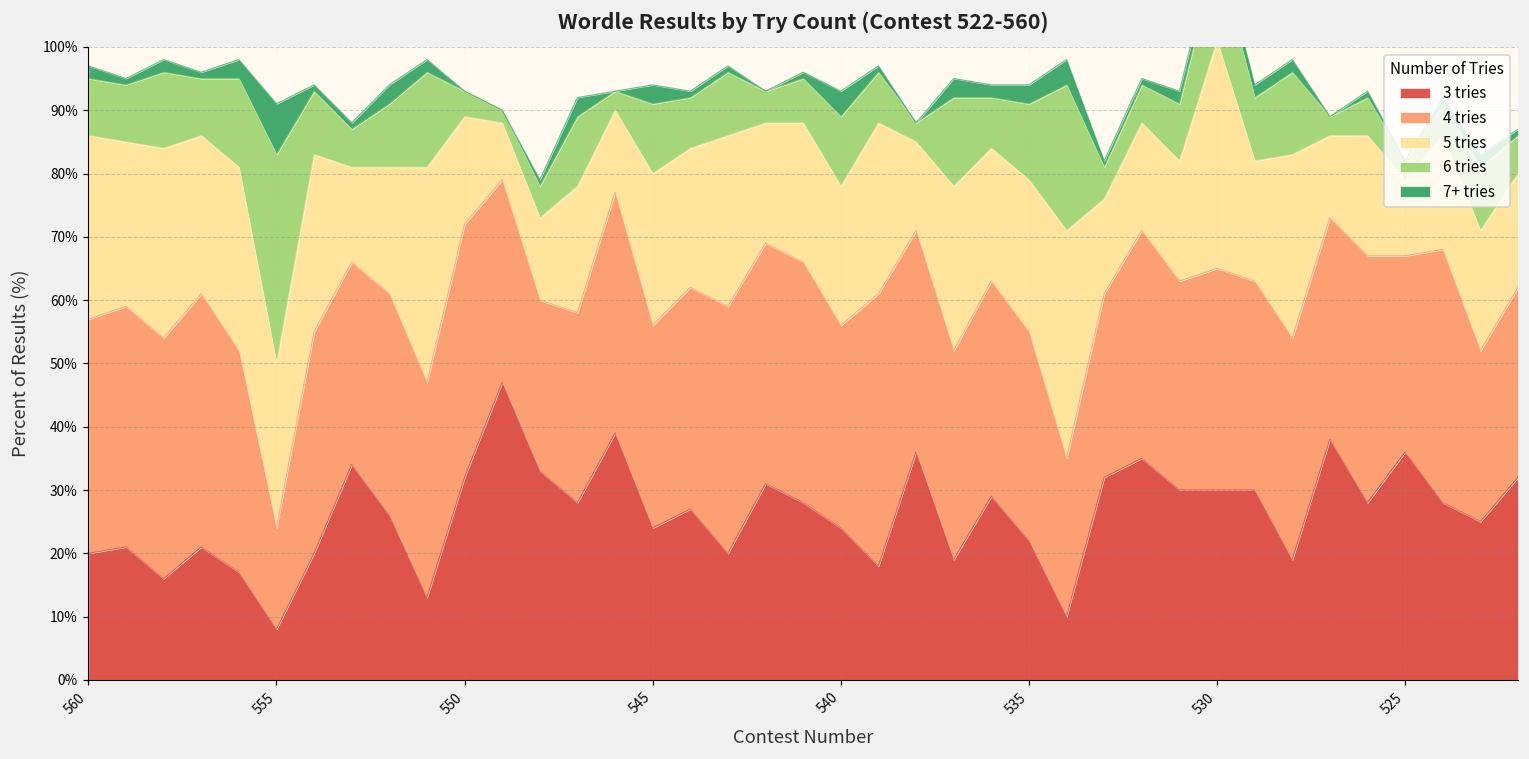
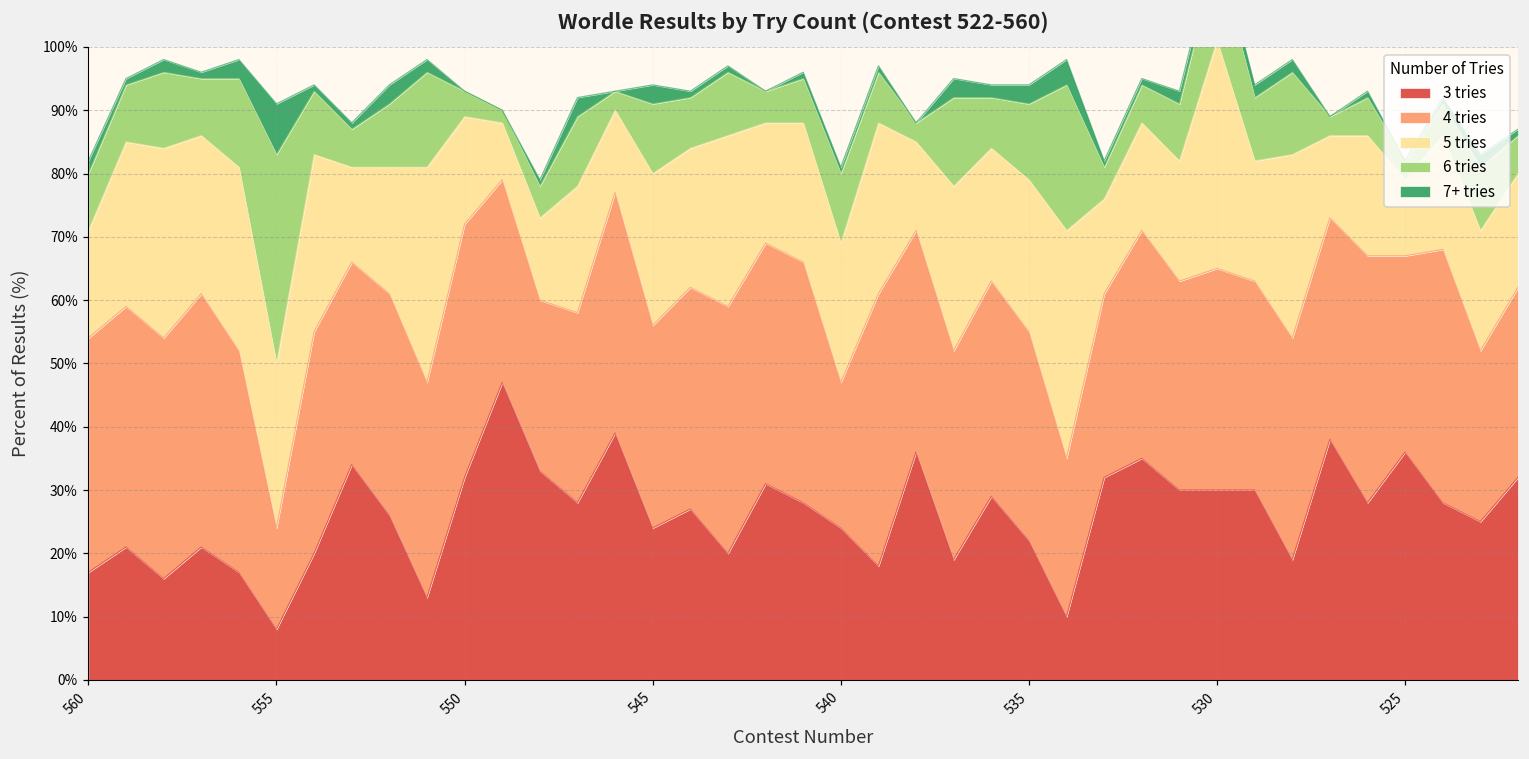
3 tries, 560: 20% -> 17%
5 tries, 560: 29% -> 17%
4 tries, 540: 32% -> 23%
7+ tries, 540: 4% -> 1%
